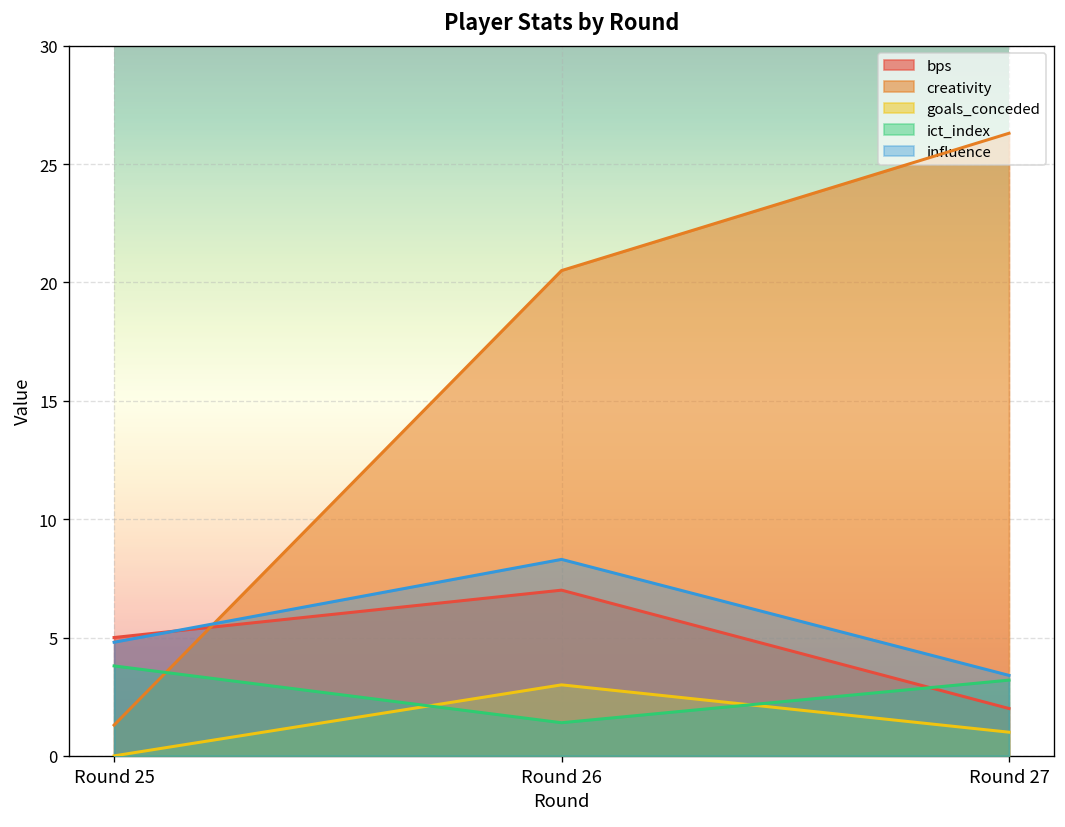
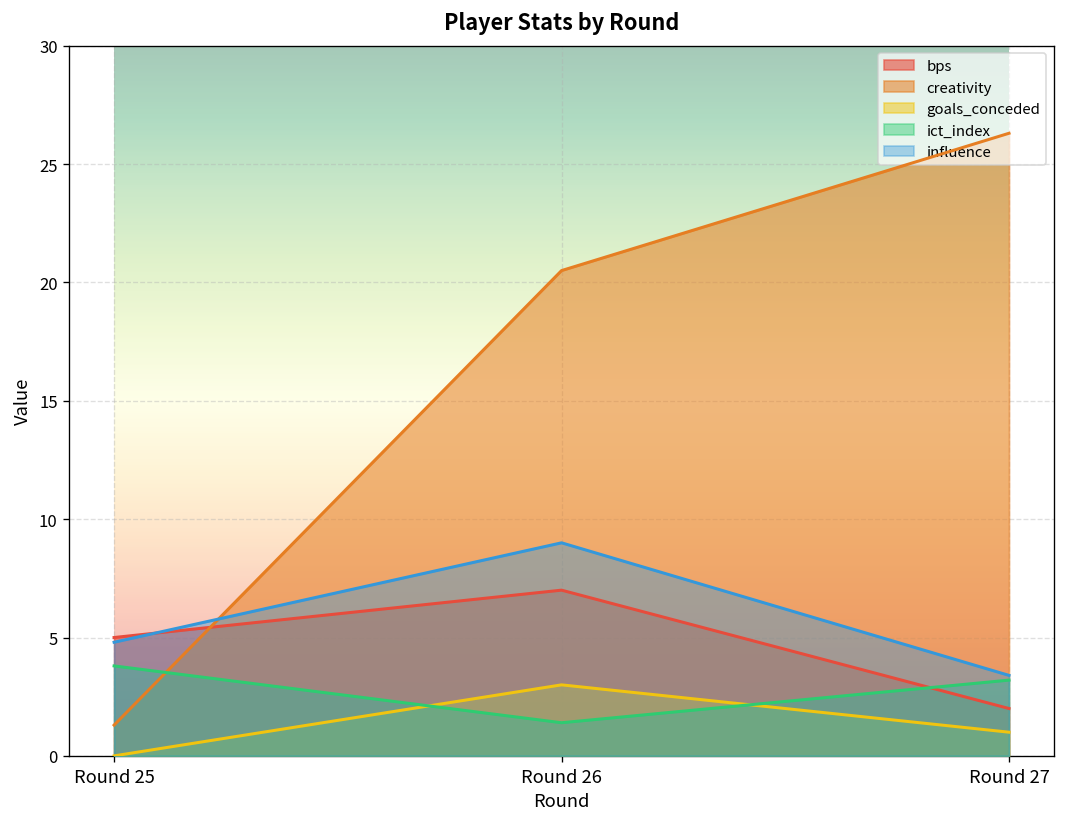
influence, Round 26: 8.3 -> 9.0
